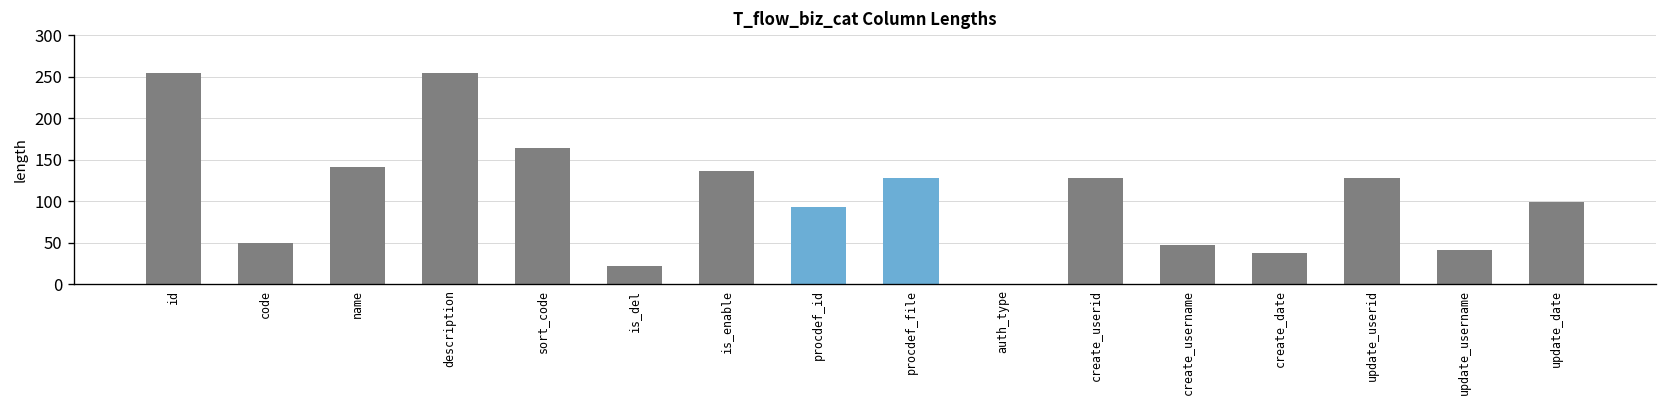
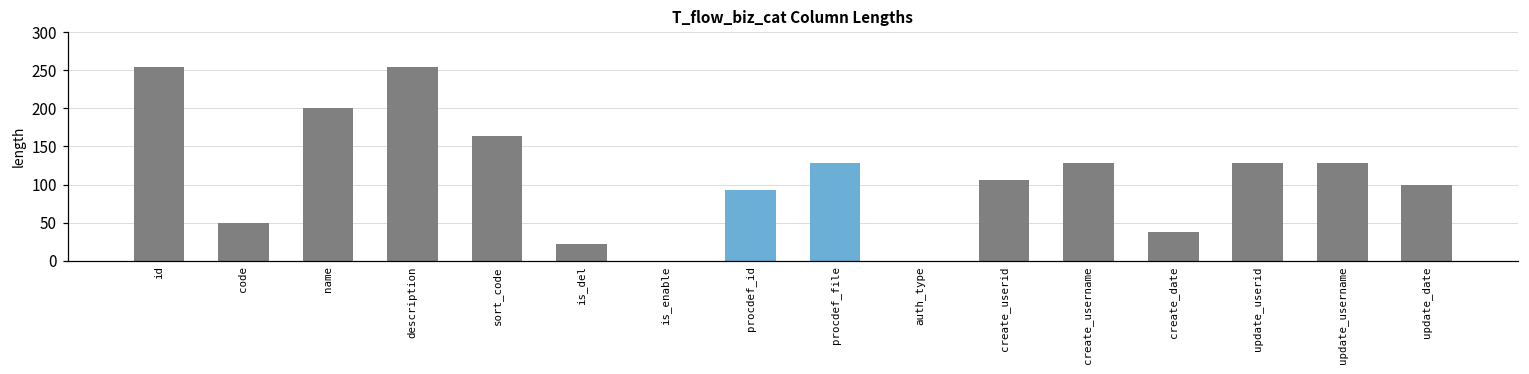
name: 140 -> 200
is_enable: 140 -> 0
create_userid: 130 -> 110
create_username: 50 -> 130
update_username: 40 -> 130
